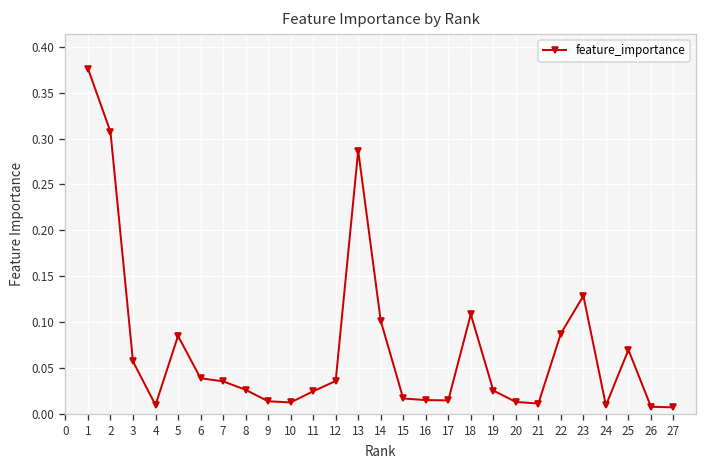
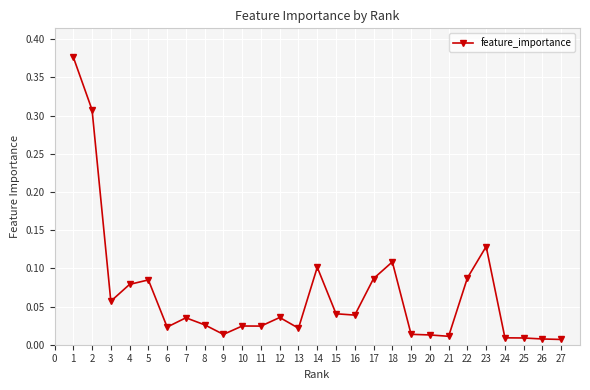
4: 0.01 -> 0.08
6: 0.04 -> 0.02
10: 0.01 -> 0.02
13: 0.29 -> 0.02
15: 0.02 -> 0.04
16: 0.01 -> 0.04
17: 0.01 -> 0.09
19: 0.03 -> 0.01
25: 0.07 -> 0.01
